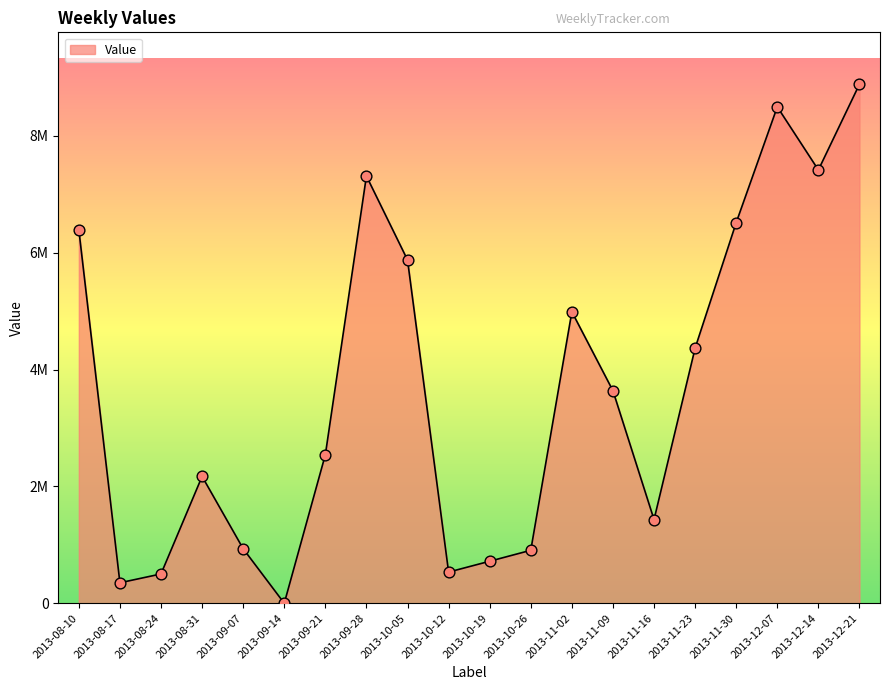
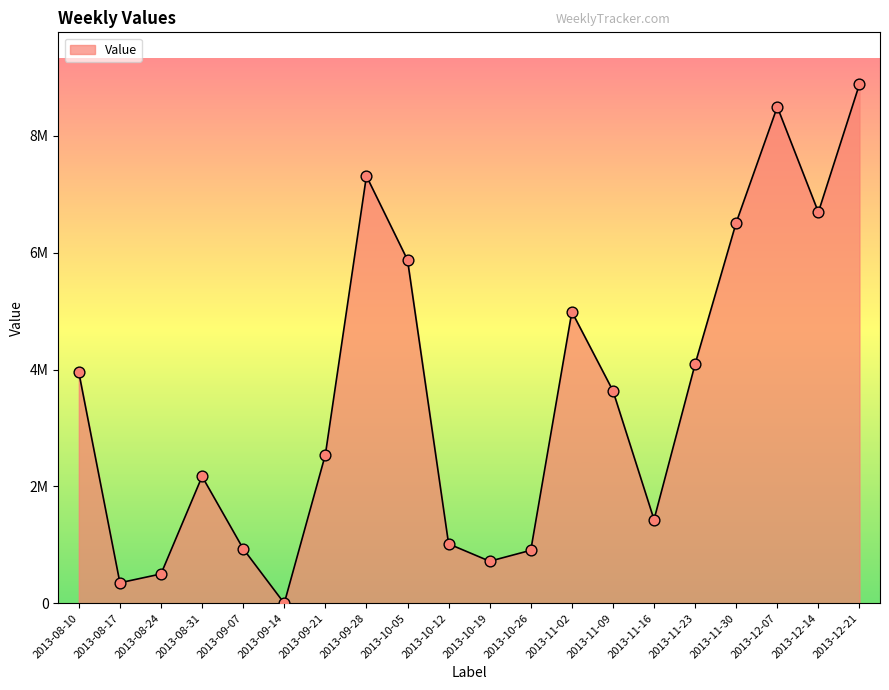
2013-08-10: 6400000 -> 3900000
2013-10-12: 500000 -> 1000000
2013-11-23: 4400000 -> 4100000
2013-12-14: 7400000 -> 6700000
